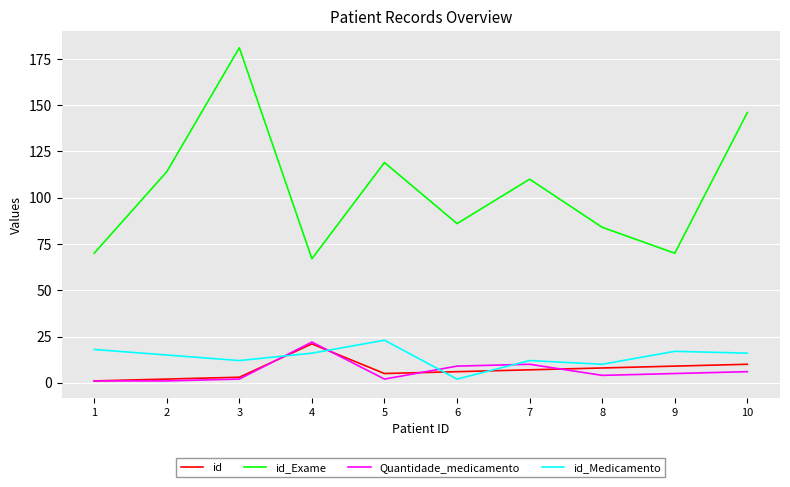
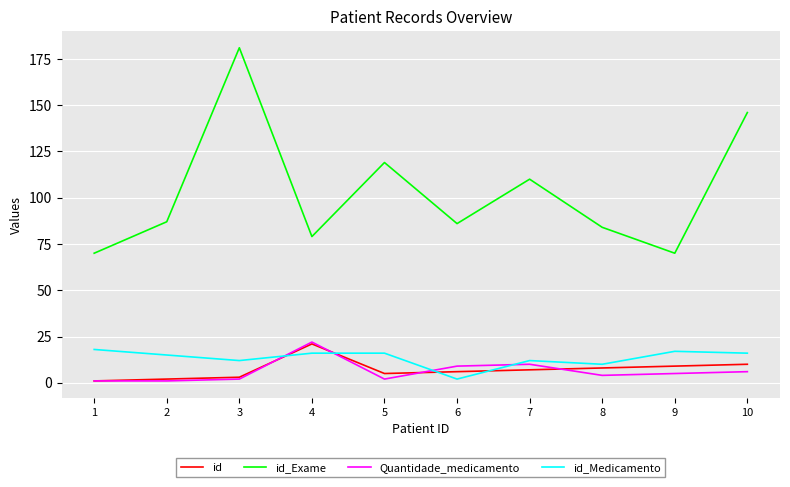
id_Exame, 2: 114 -> 87
id_Exame, 4: 67 -> 79
id_Medicamento, 5: 23 -> 16
